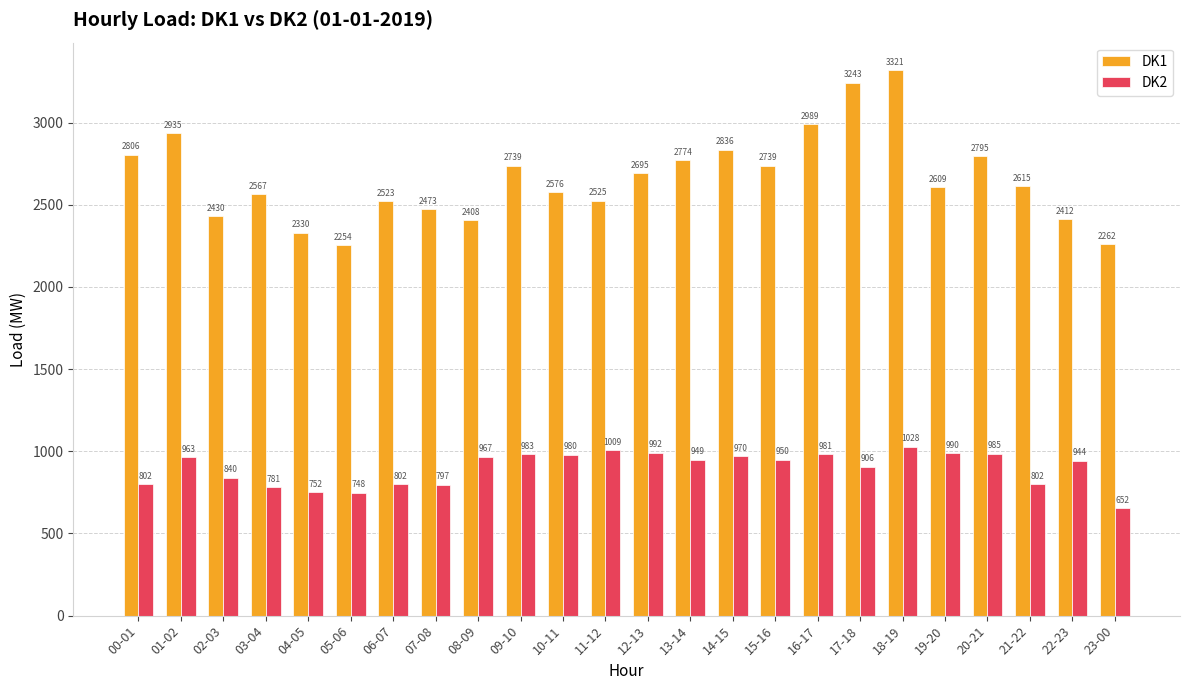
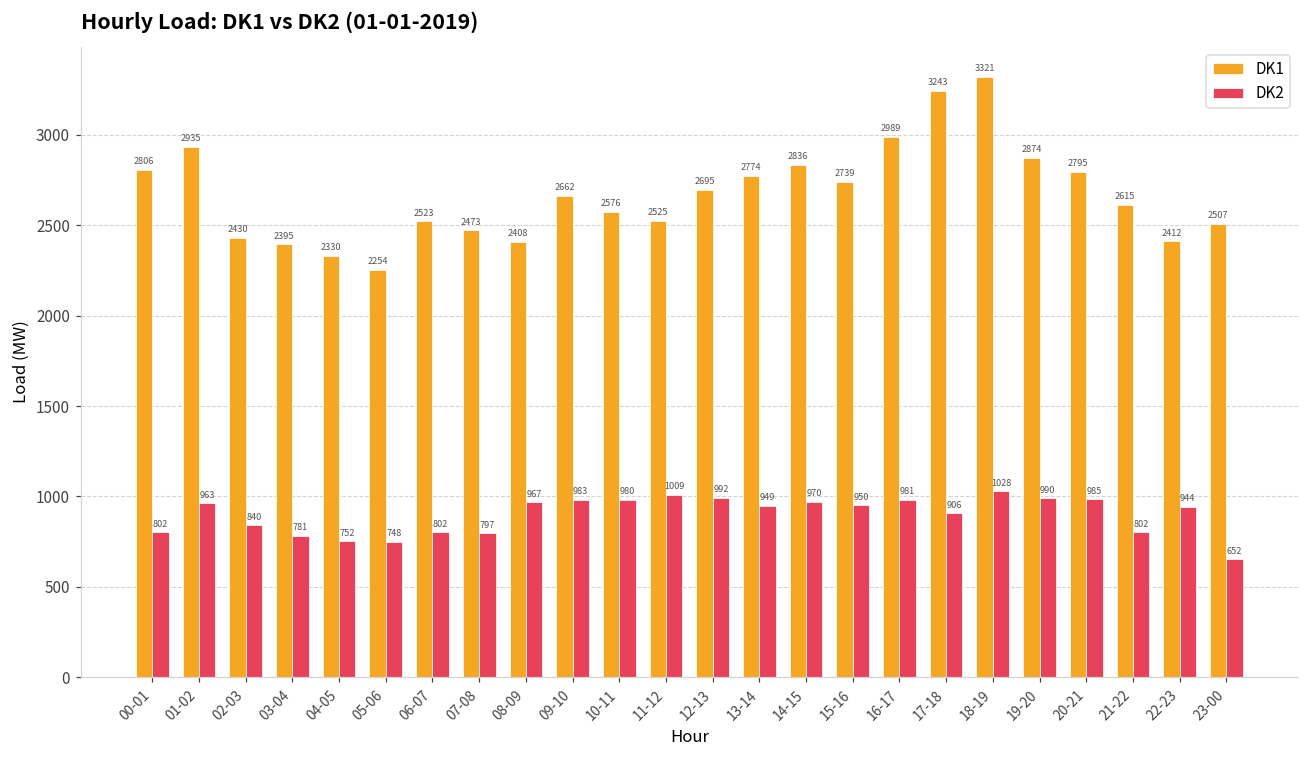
DK1, 03-04: 2567 -> 2395
DK1, 09-10: 2739 -> 2662
DK1, 19-20: 2609 -> 2874
DK1, 23-00: 2262 -> 2507
